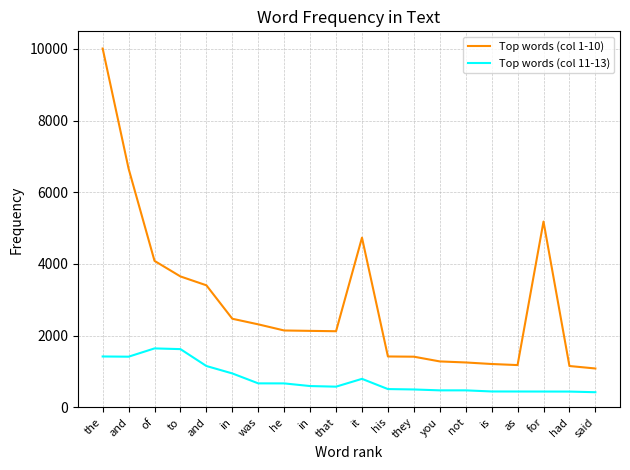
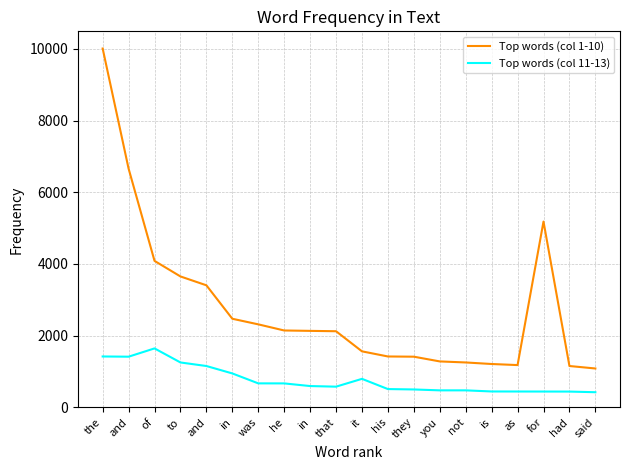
Top words (col 11-13), to: 1600 -> 1300
Top words (col 1-10), it: 4700 -> 1600
